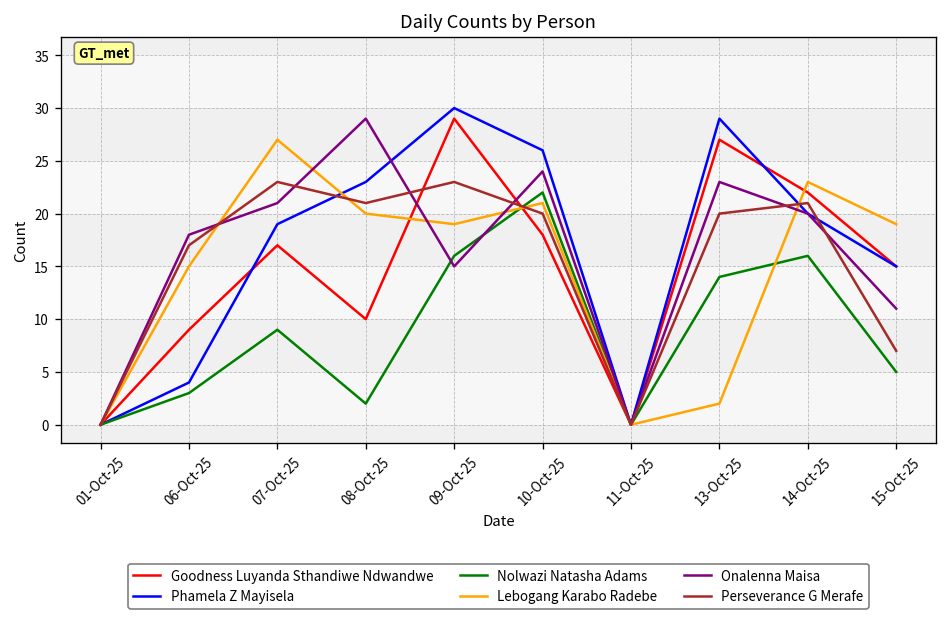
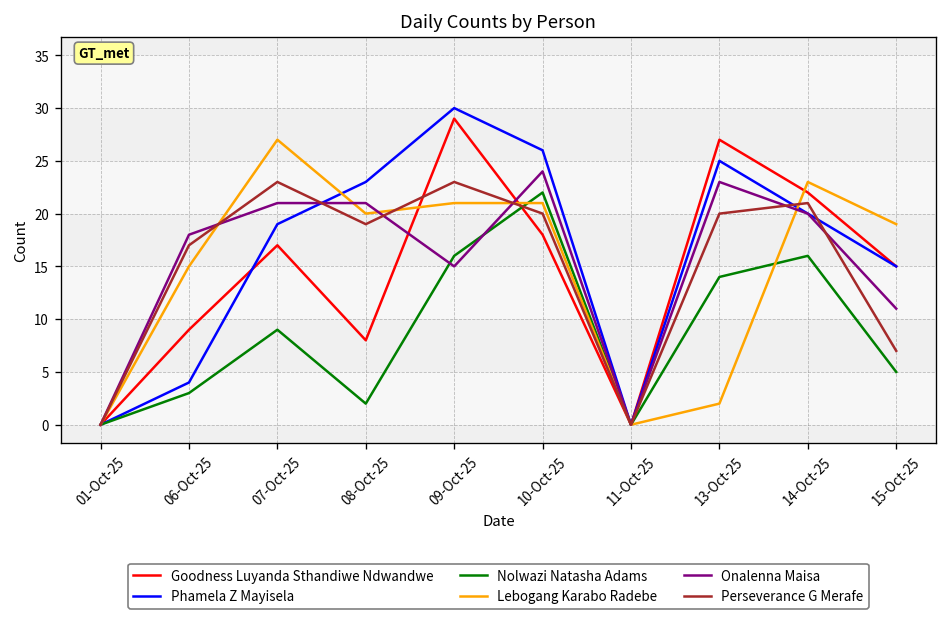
Goodness Luyanda Sthandiwe Ndwandwe, 08-Oct-25: 10 -> 8
Onalenna Maisa, 08-Oct-25: 29 -> 21
Perseverance G Merafe, 08-Oct-25: 21 -> 19
Lebogang Karabo Radebe, 09-Oct-25: 19 -> 21
Phamela Z Mayisela, 13-Oct-25: 29 -> 25
